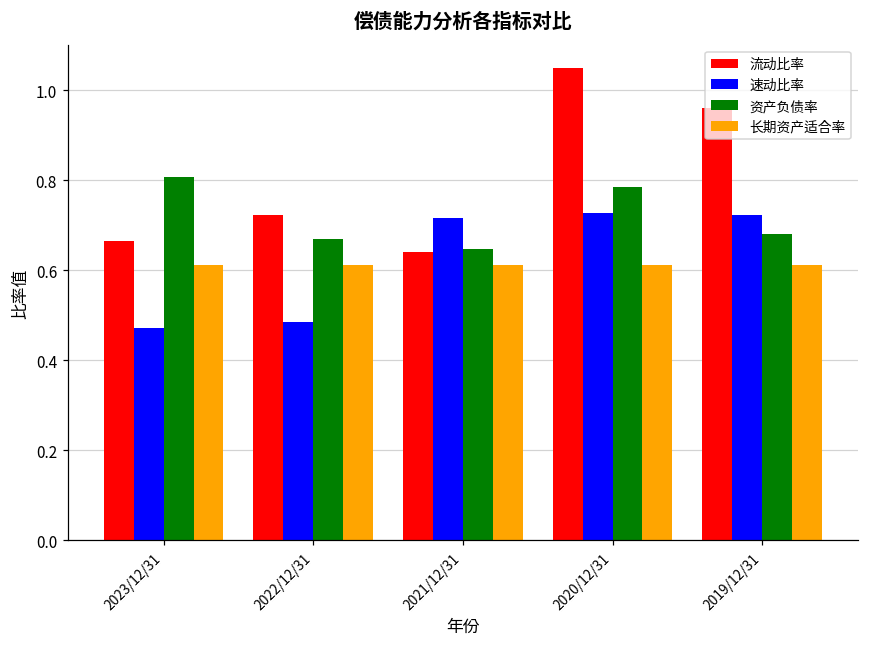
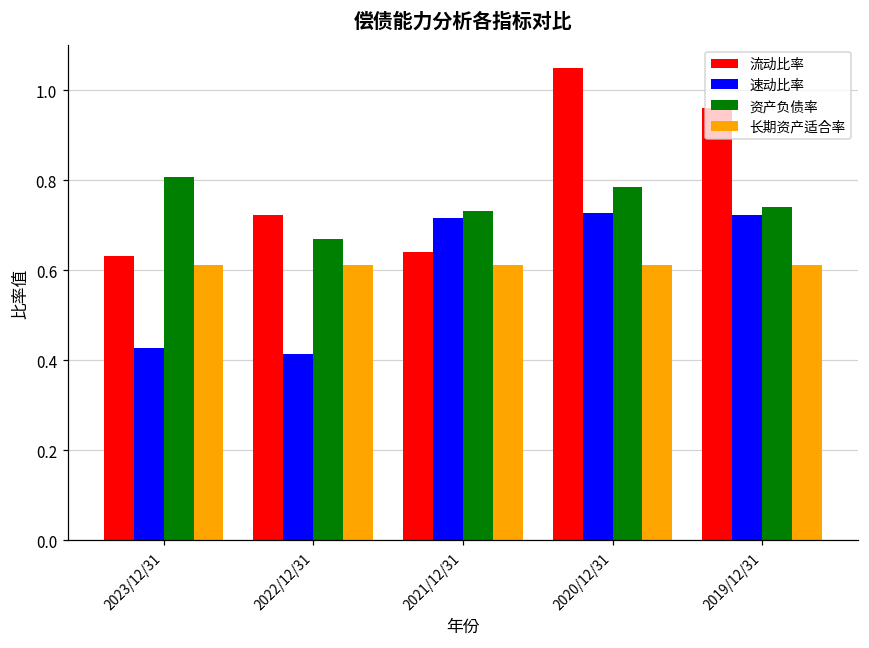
流动比率, 2023/12/31: 0.67 -> 0.63
速动比率, 2023/12/31: 0.47 -> 0.43
速动比率, 2022/12/31: 0.49 -> 0.41
资产负债率, 2021/12/31: 0.65 -> 0.73
资产负债率, 2019/12/31: 0.68 -> 0.74
